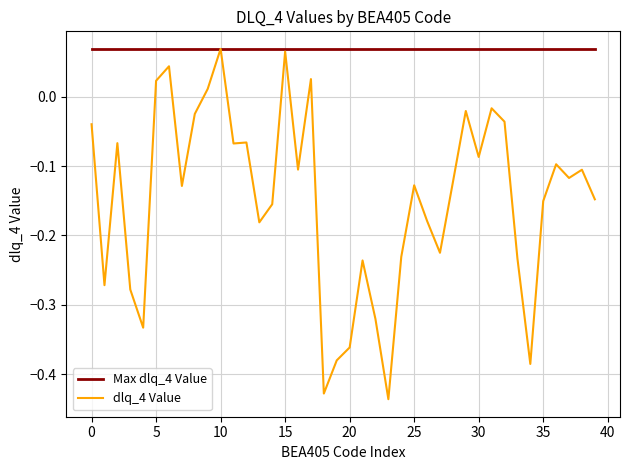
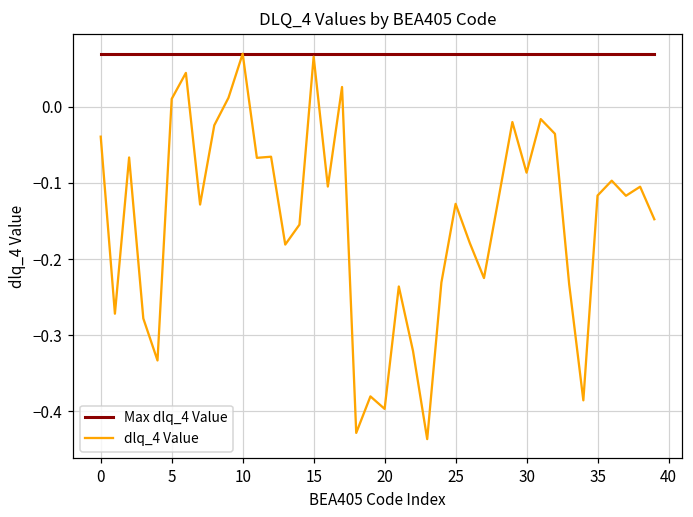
dlq_4 Value, 5: 0.02 -> 0.01
dlq_4 Value, 20: -0.36 -> -0.40
dlq_4 Value, 35: -0.15 -> -0.12
